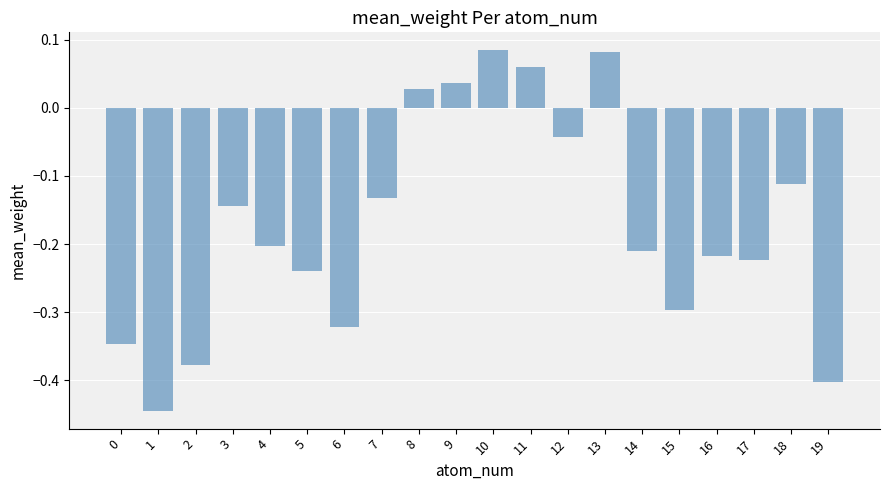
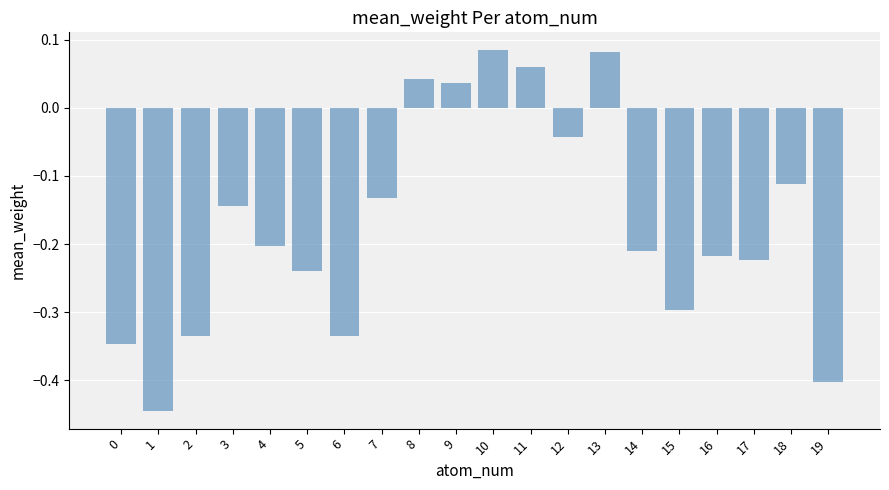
2: -0.38 -> -0.33
6: -0.32 -> -0.34
8: 0.03 -> 0.04
